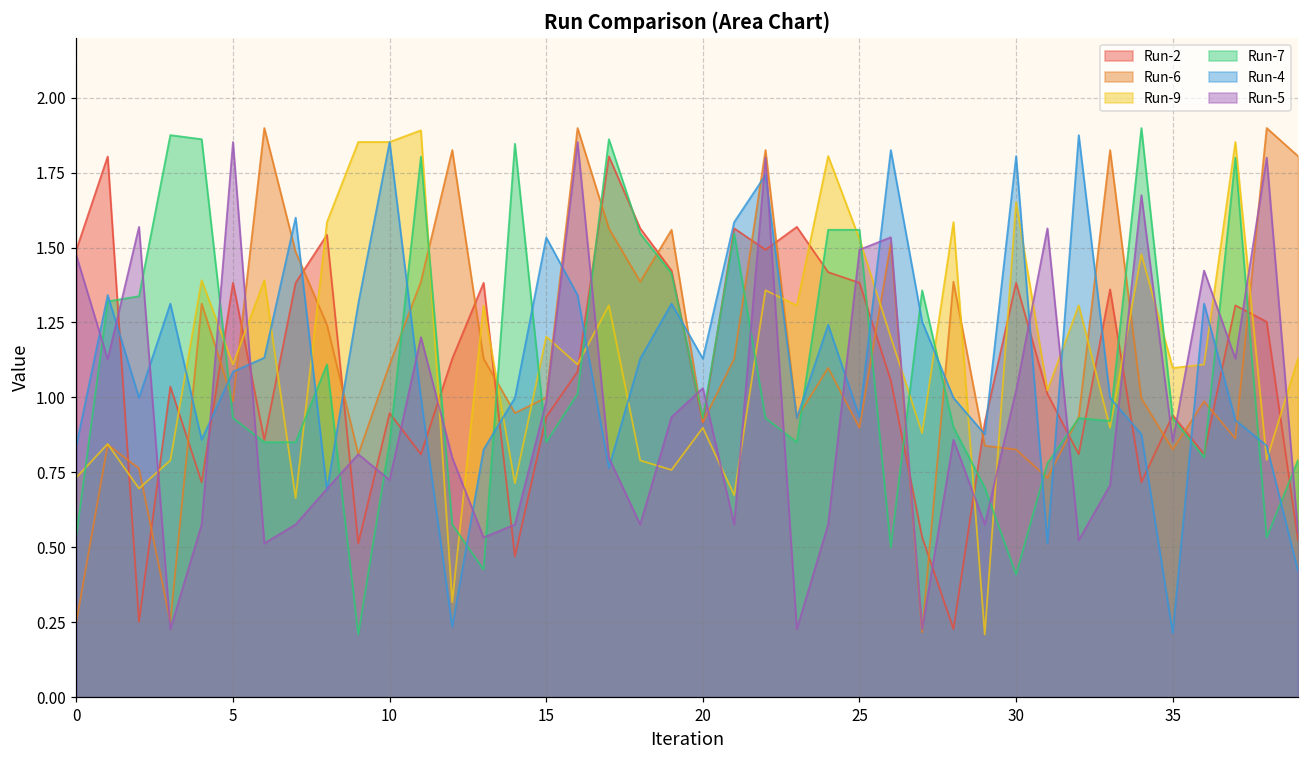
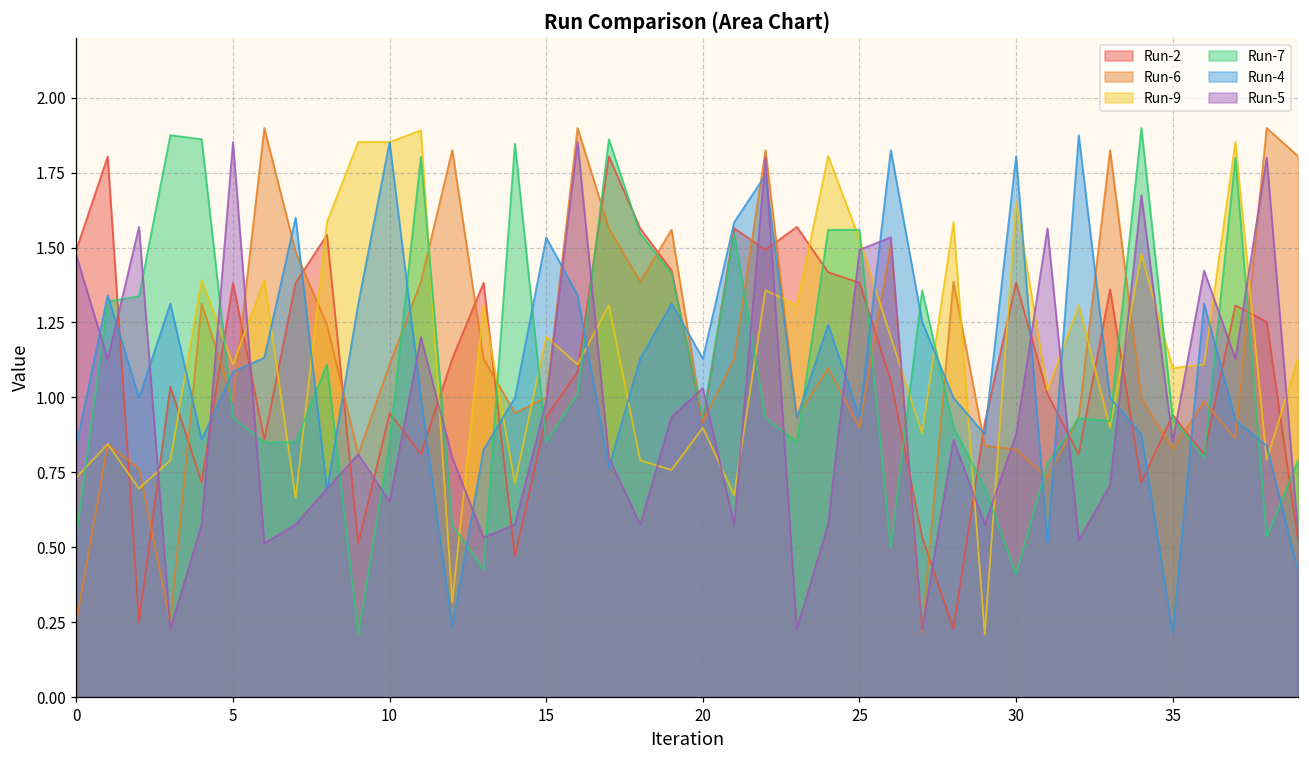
Run-5, 10: 0.72 -> 0.65
Run-5, 30: 1.02 -> 0.88
